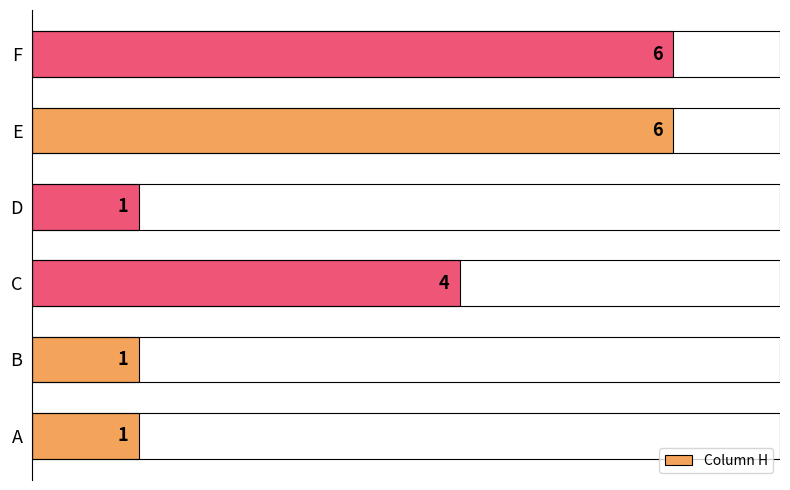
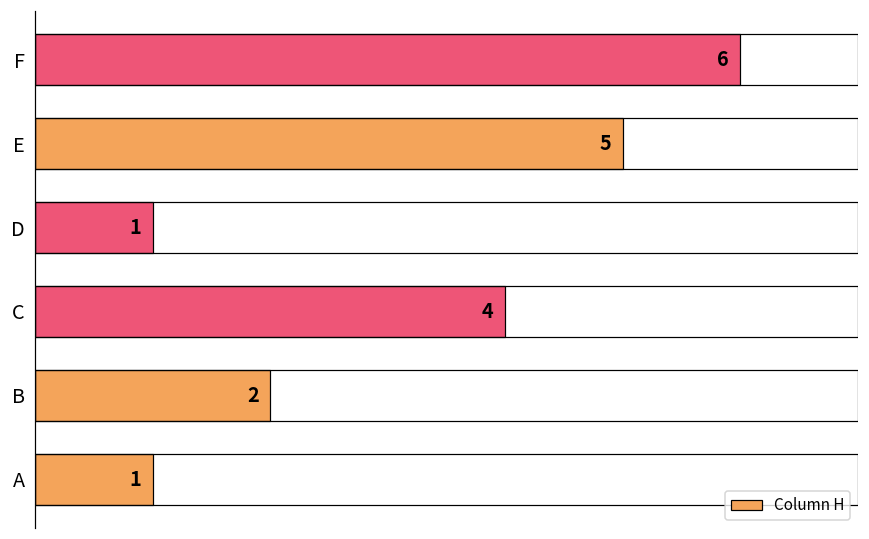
E: 6 -> 5
B: 1 -> 2
